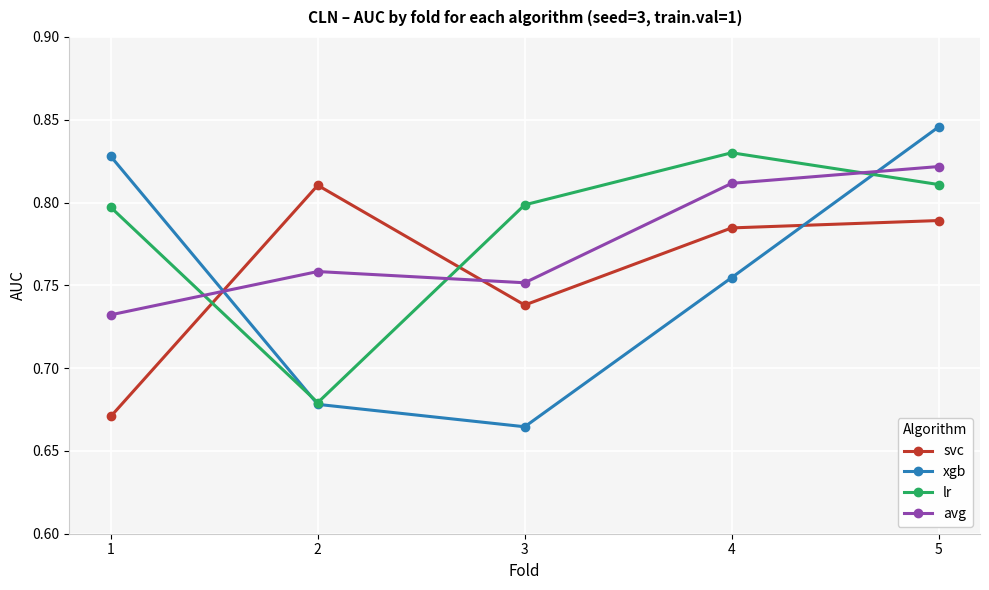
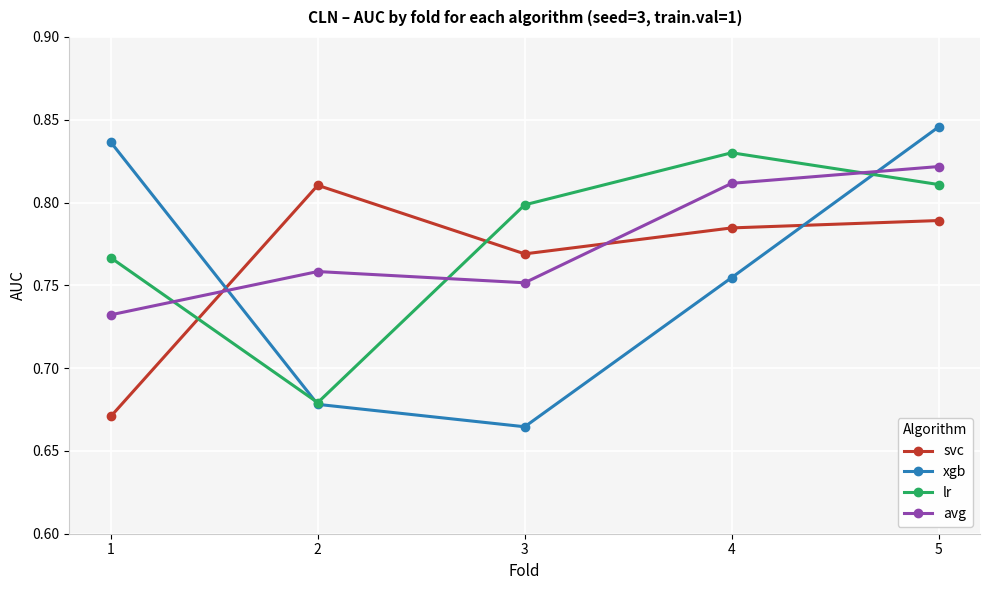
xgb, 1: 0.828 -> 0.836
lr, 1: 0.797 -> 0.767
svc, 3: 0.738 -> 0.769
